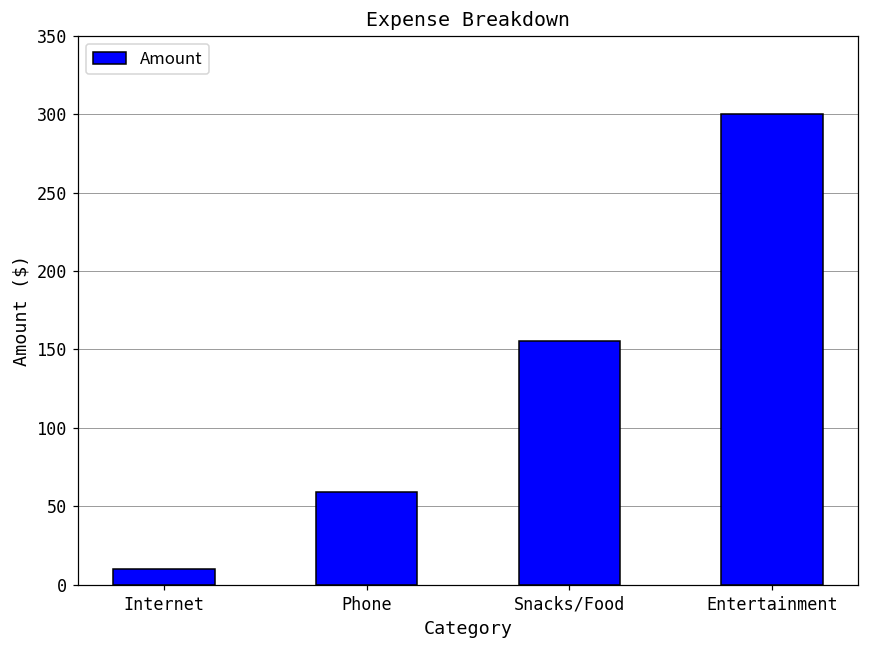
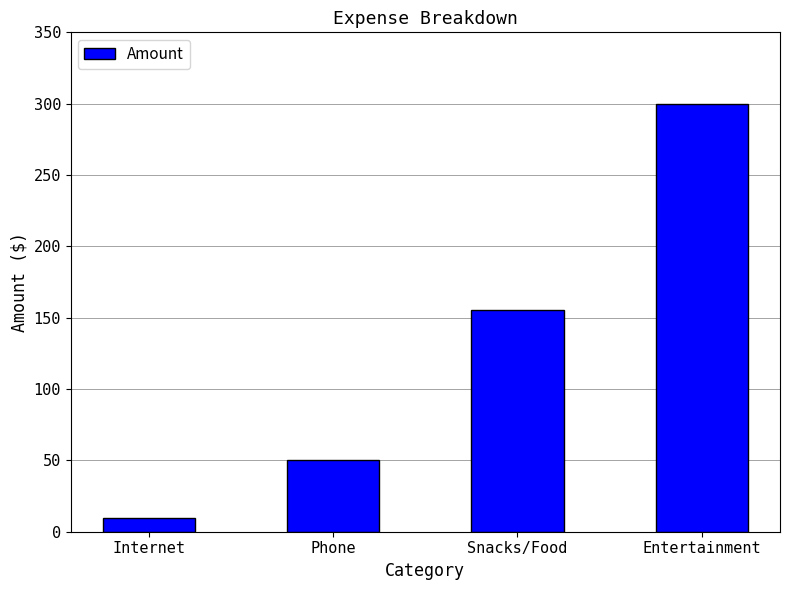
Phone: 59 -> 50
